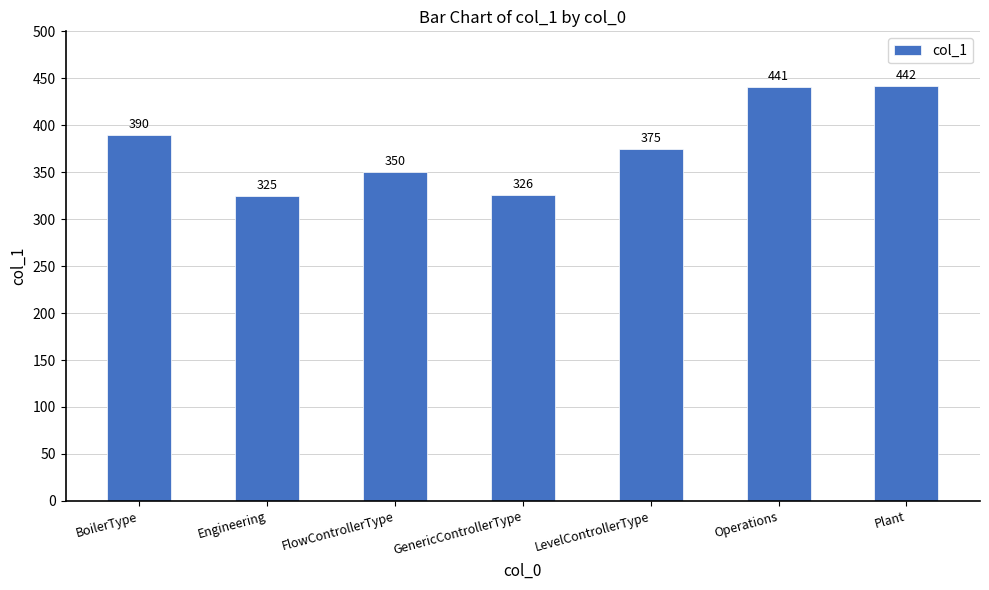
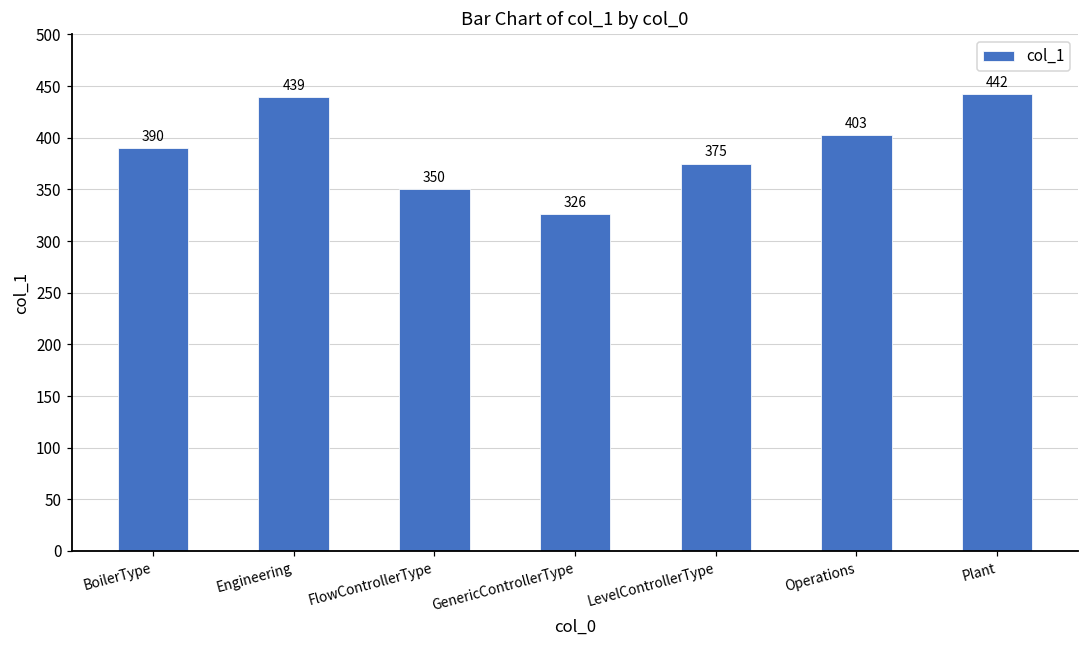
Engineering: 325 -> 439
Operations: 441 -> 403
